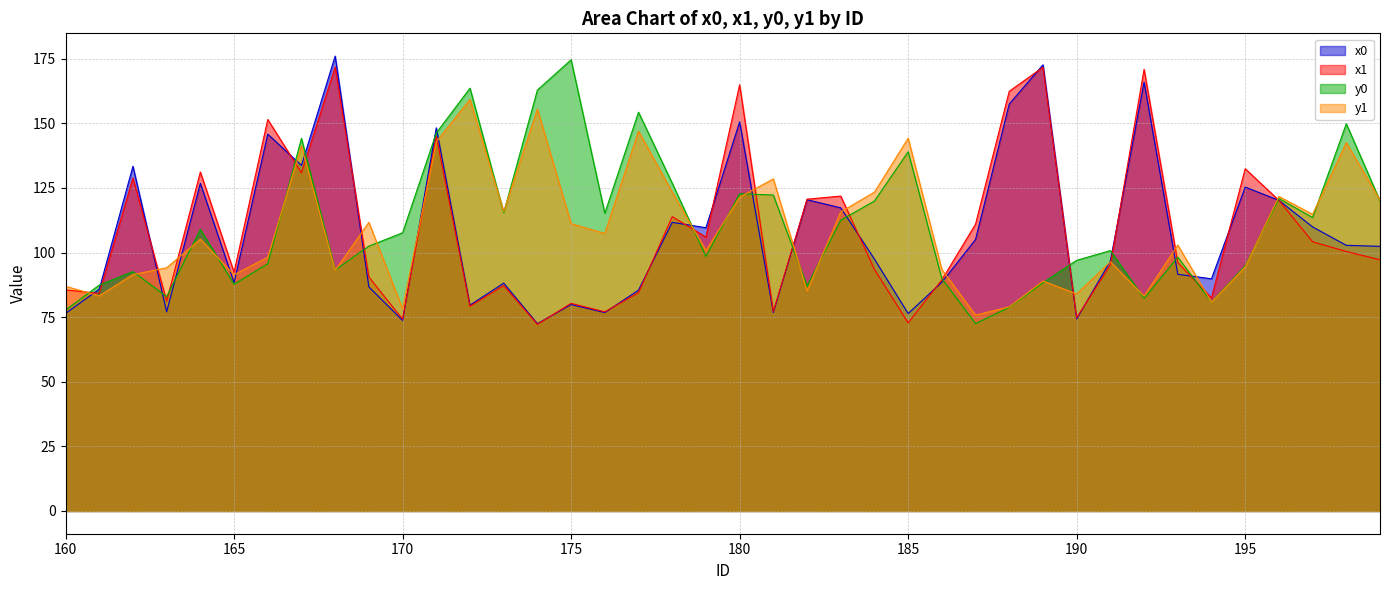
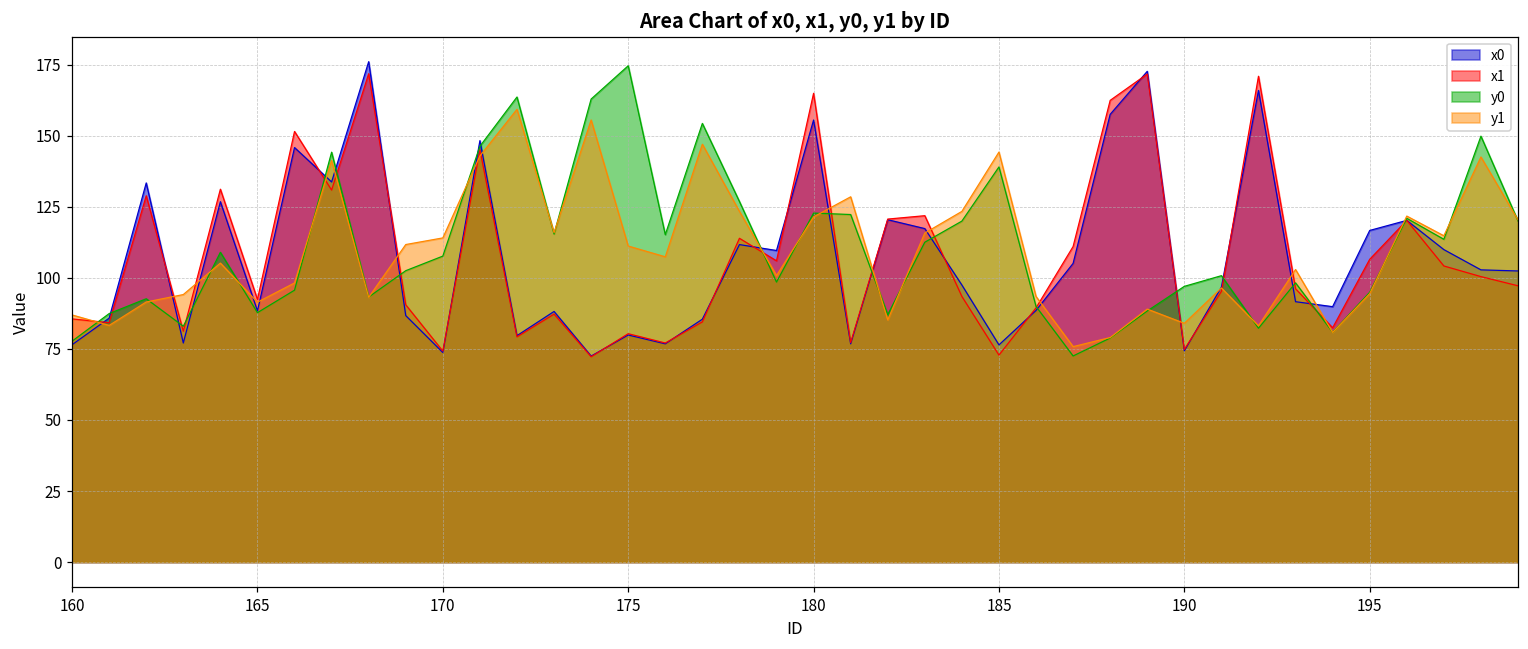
y1, 170: 78 -> 114
x0, 180: 151 -> 155
x0, 195: 125 -> 117
x1, 195: 132 -> 107
